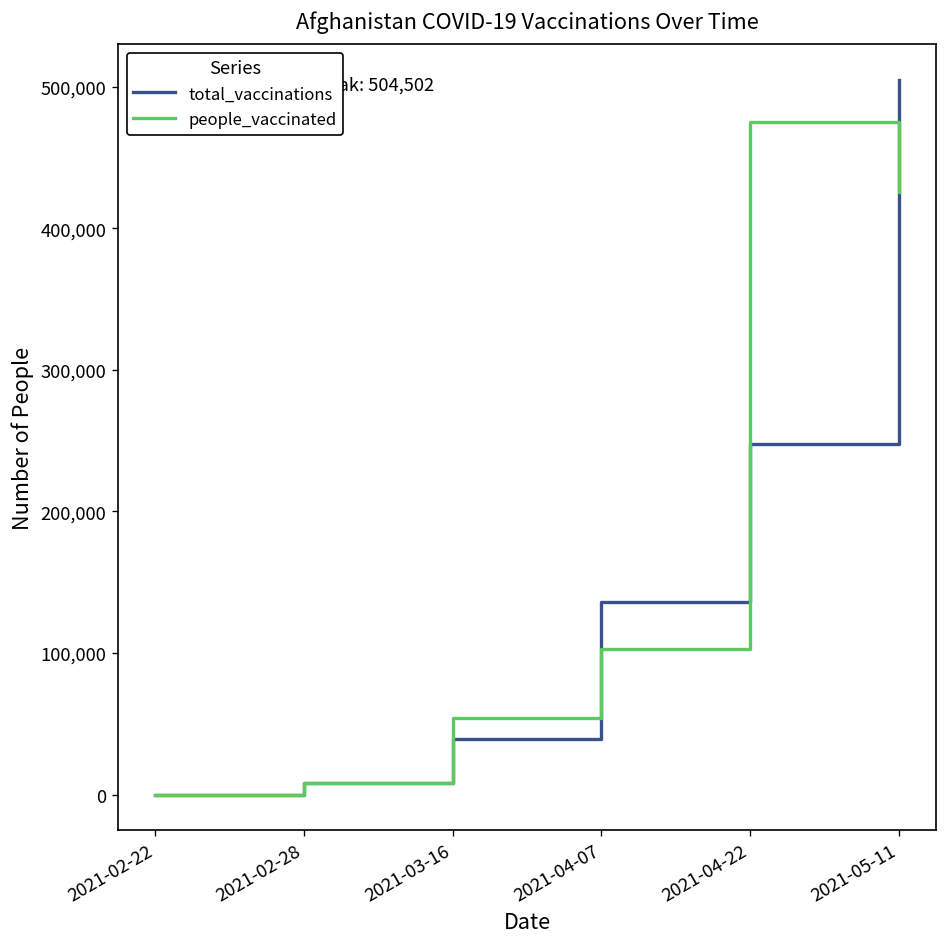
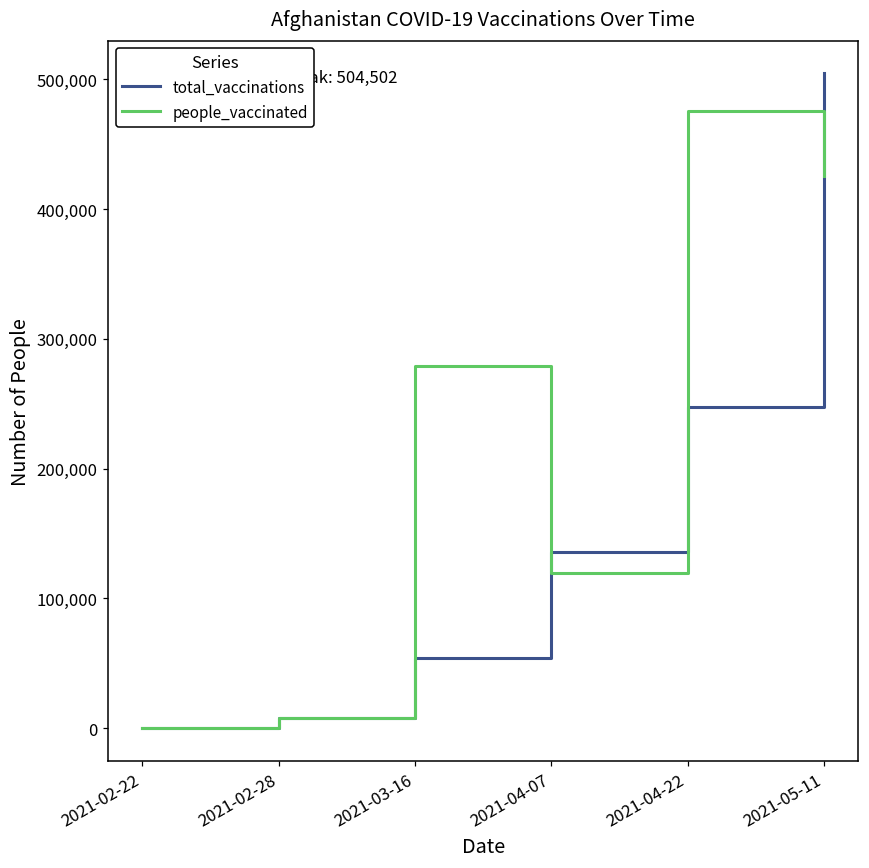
total_vaccinations, 2021-03-16: 39,000 -> 54,000
people_vaccinated, 2021-03-16: 54,000 -> 279,000
people_vaccinated, 2021-04-07: 103,000 -> 120,000
